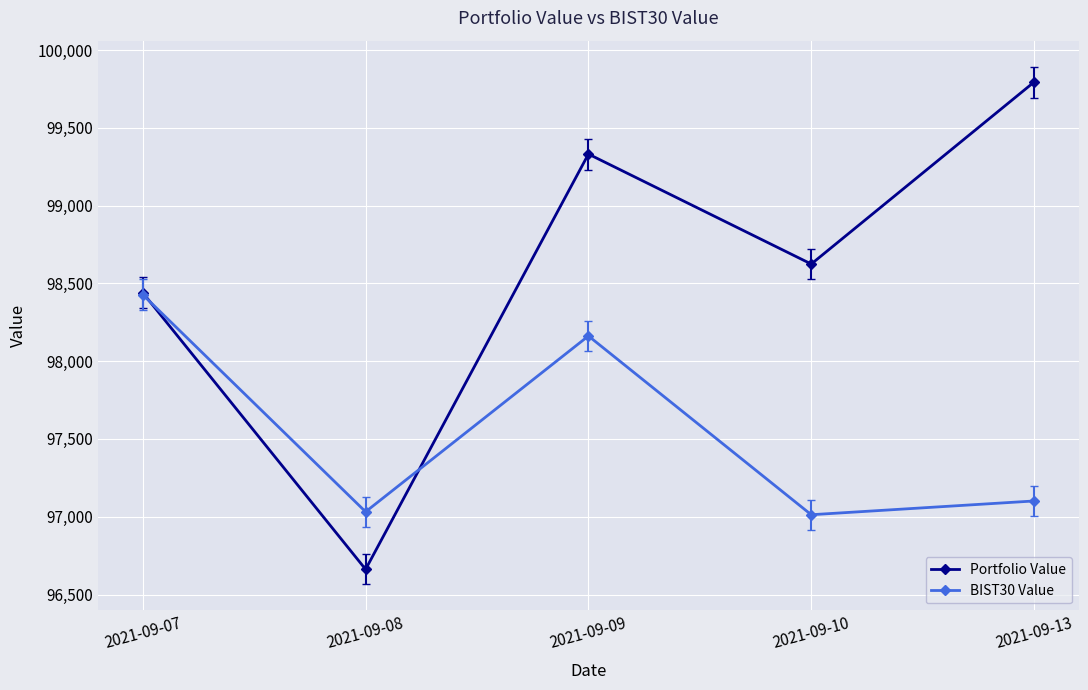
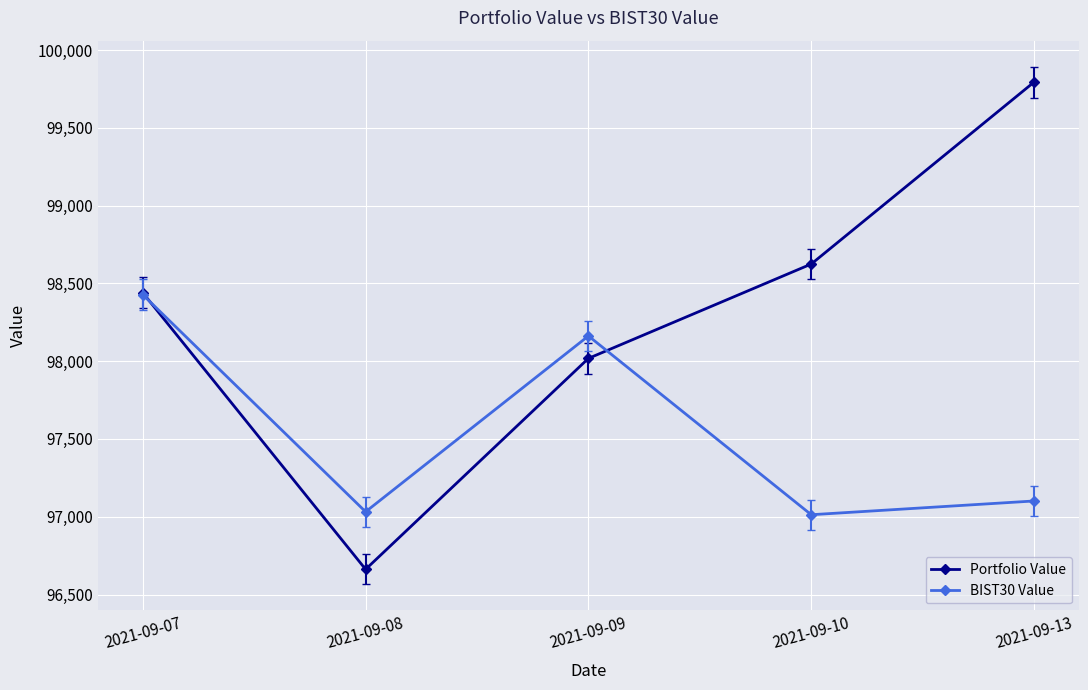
Portfolio Value, 2021-09-09: 99,330 -> 98,020
